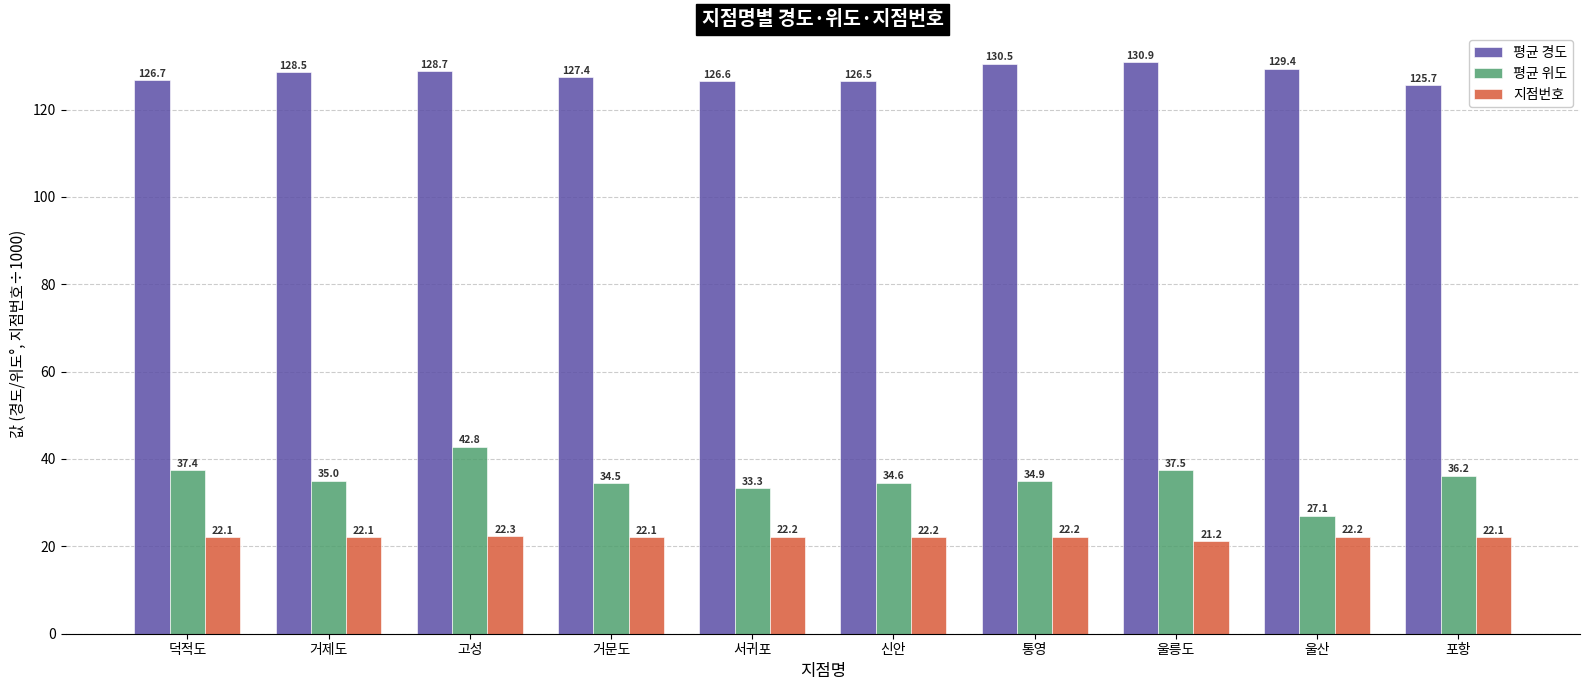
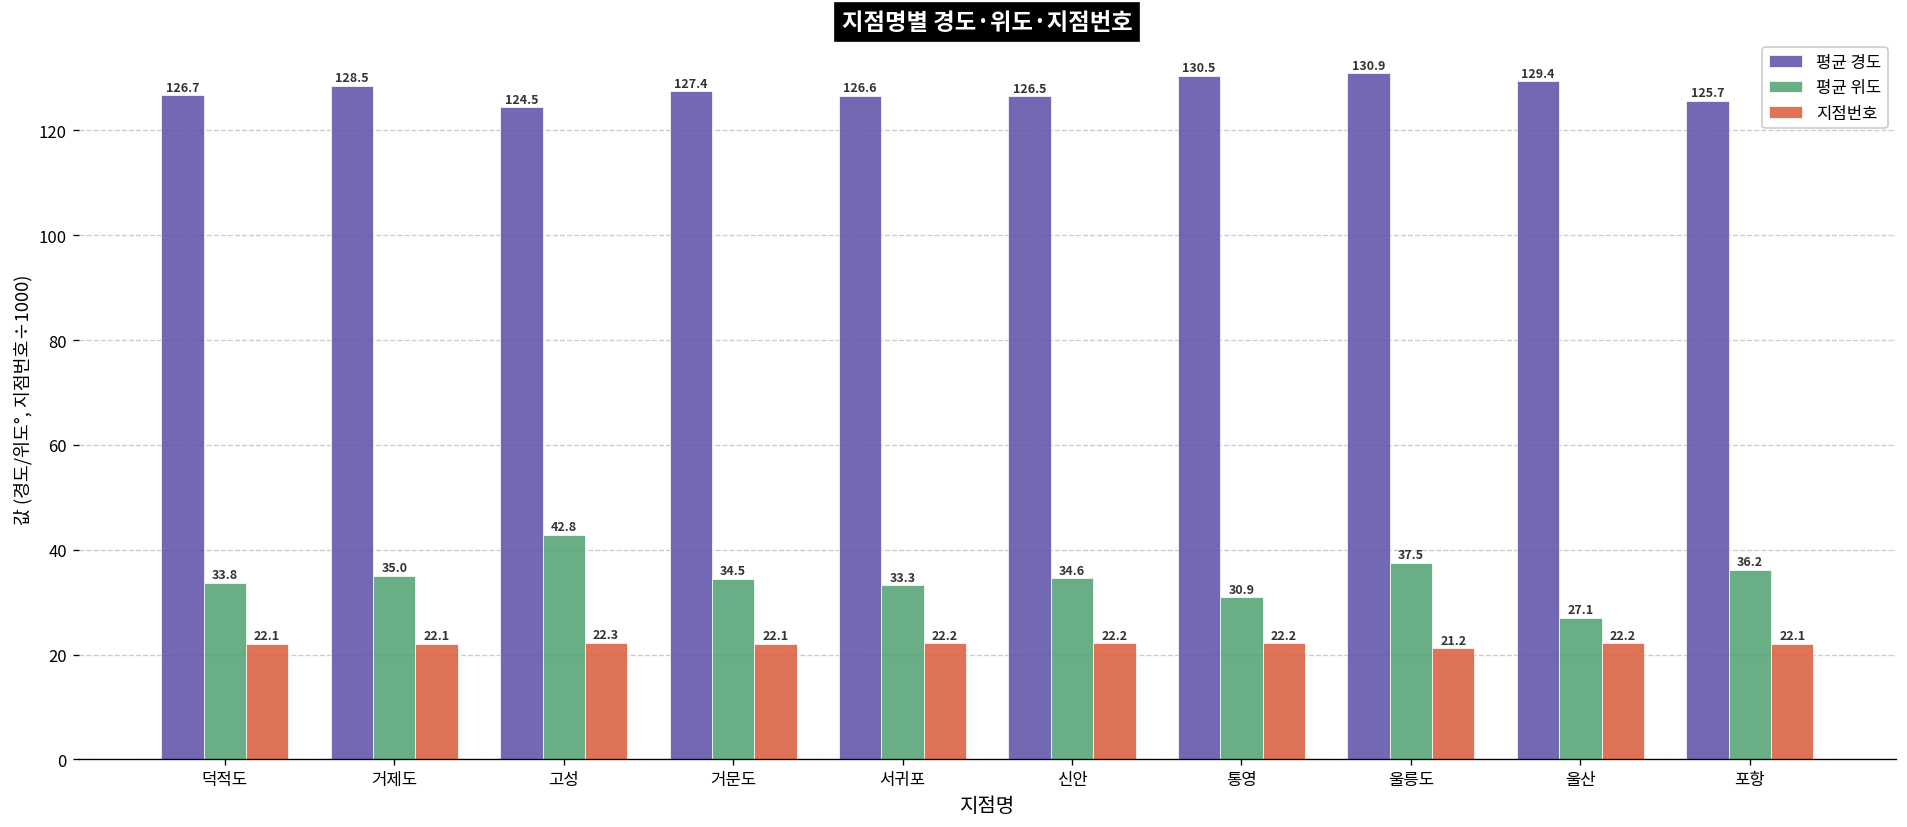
평균 위도, 덕적도: 37.4 -> 33.8
평균 경도, 고성: 128.7 -> 124.5
평균 위도, 통영: 34.9 -> 30.9
